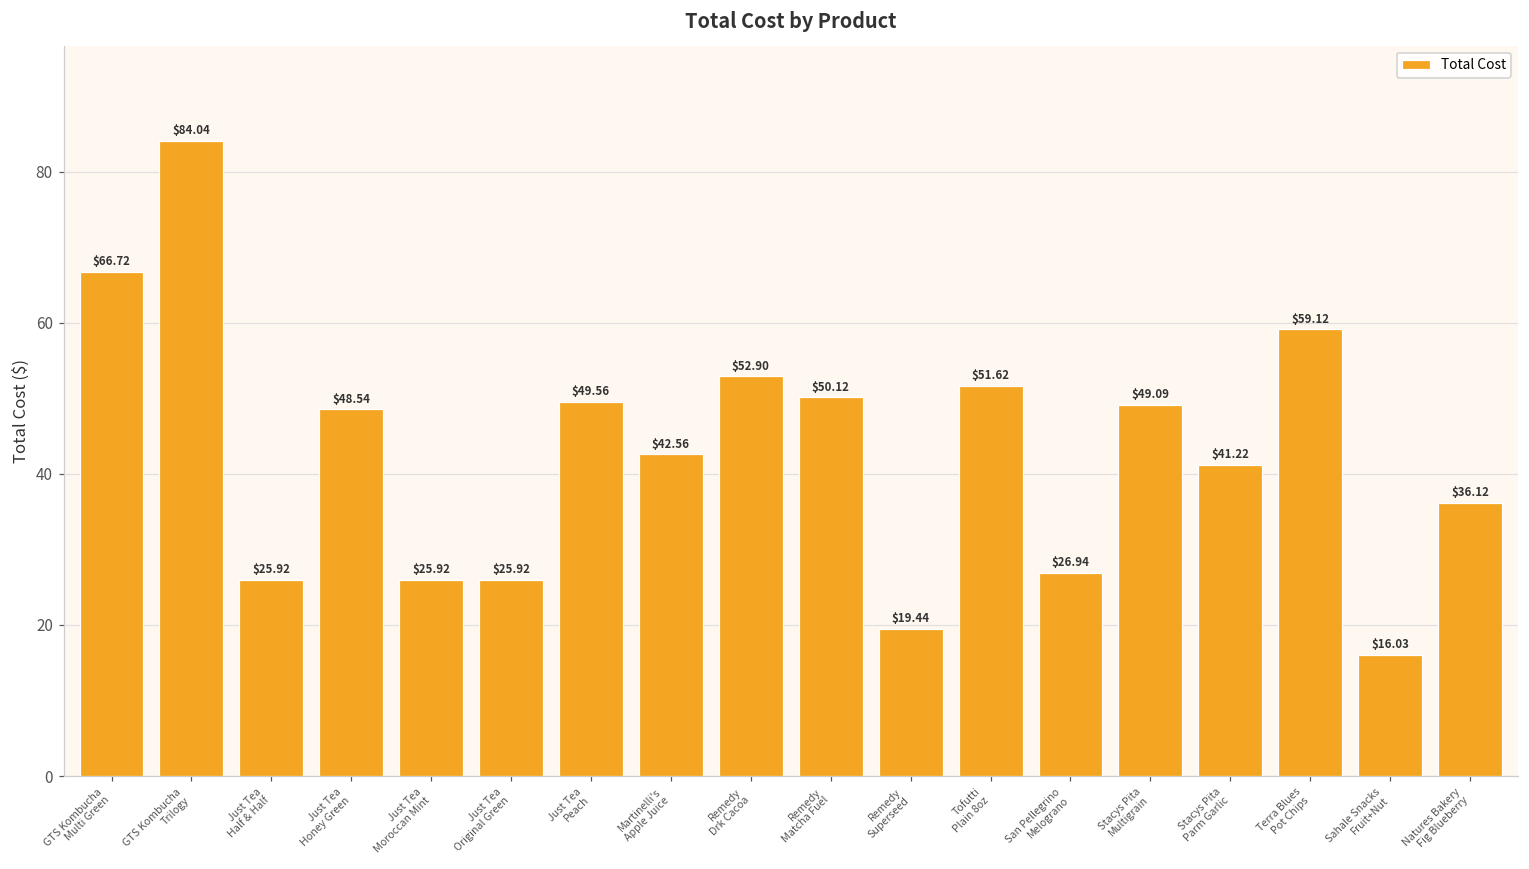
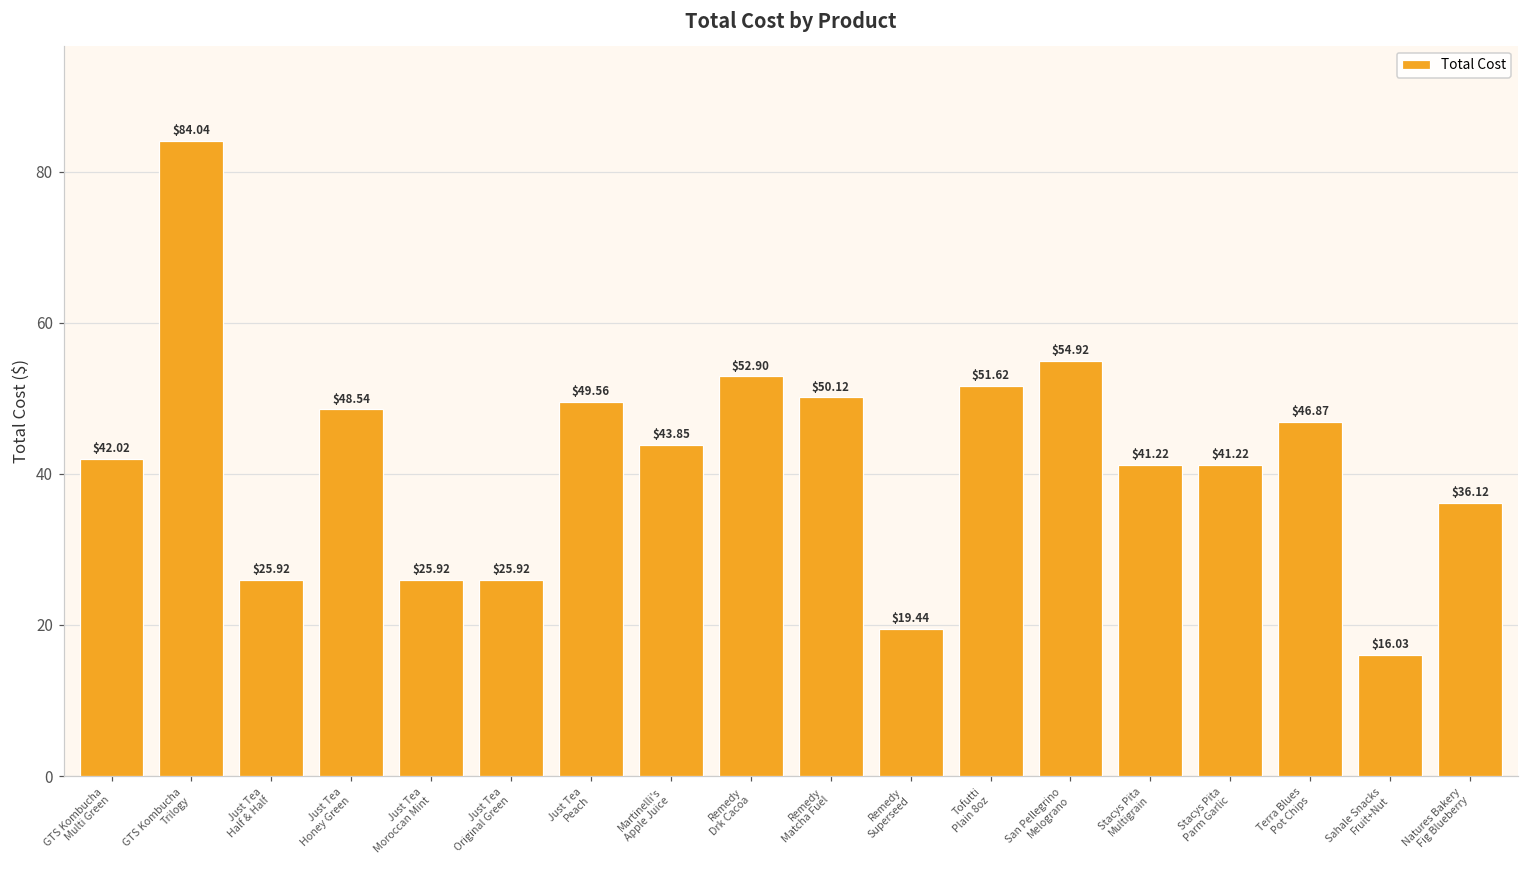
GTS Kombucha Multi Green: $66.72 -> $42.02
Martinelli's Apple Juice: $42.56 -> $43.85
San Pellegrino Melograno: $26.94 -> $54.92
Stacys Pita Multigrain: $49.09 -> $41.22
Terra Blues Pot Chips: $59.12 -> $46.87
